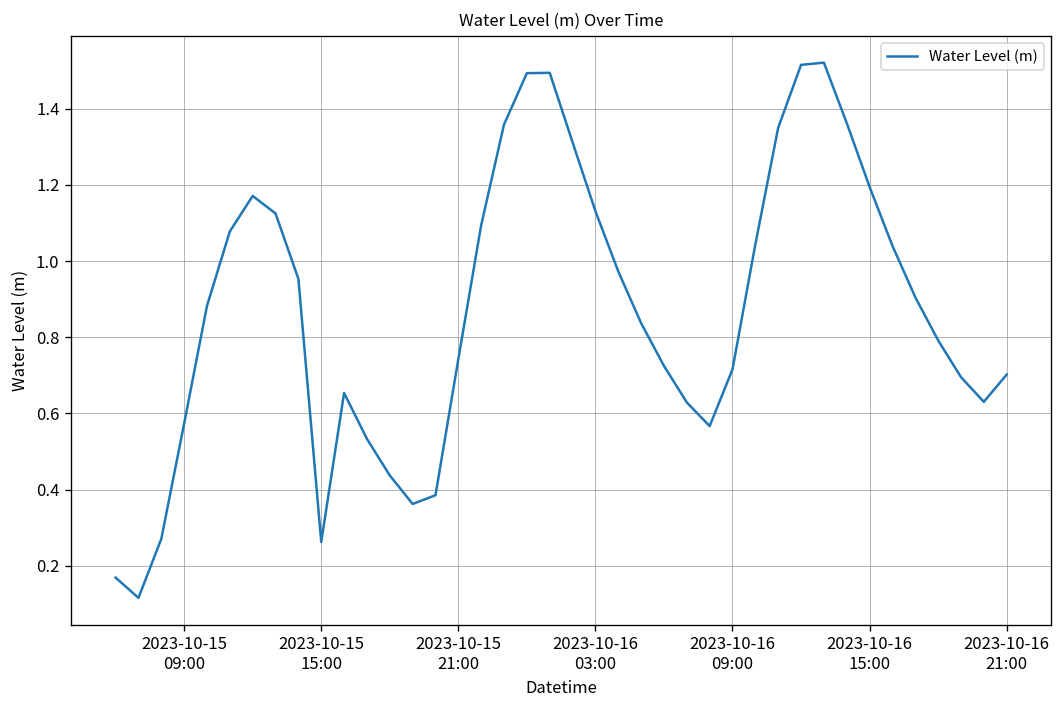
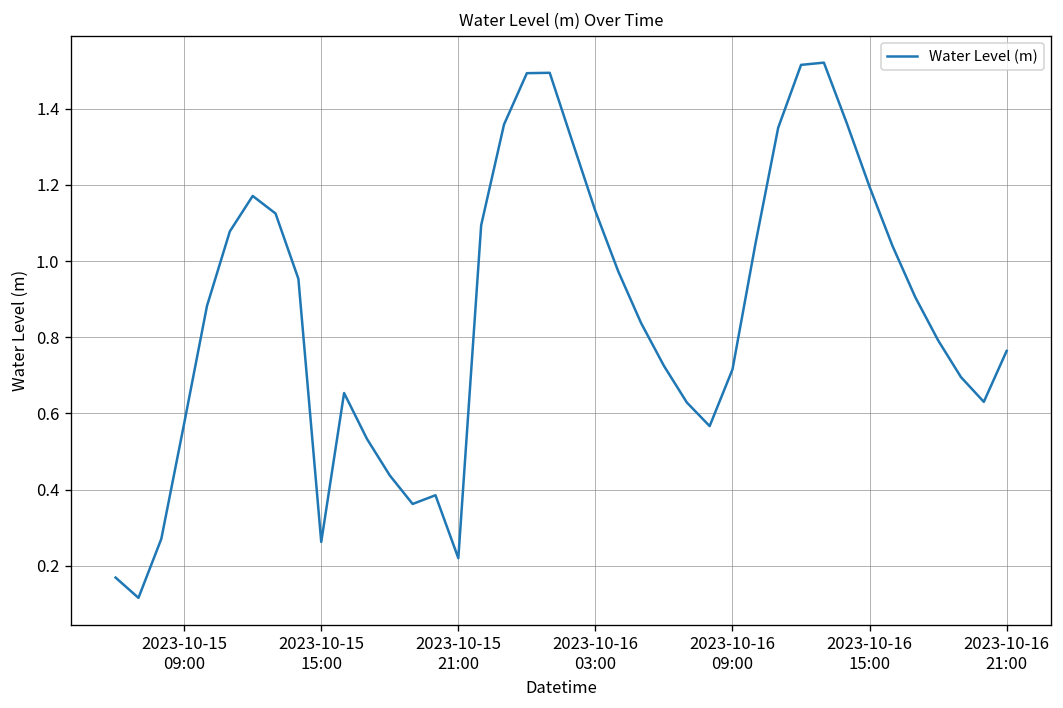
2023-10-15 21:00: 0.74 -> 0.22
2023-10-16 21:00: 0.70 -> 0.76
